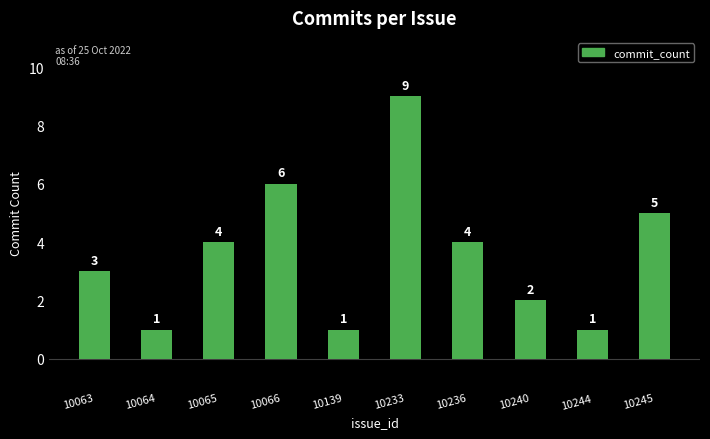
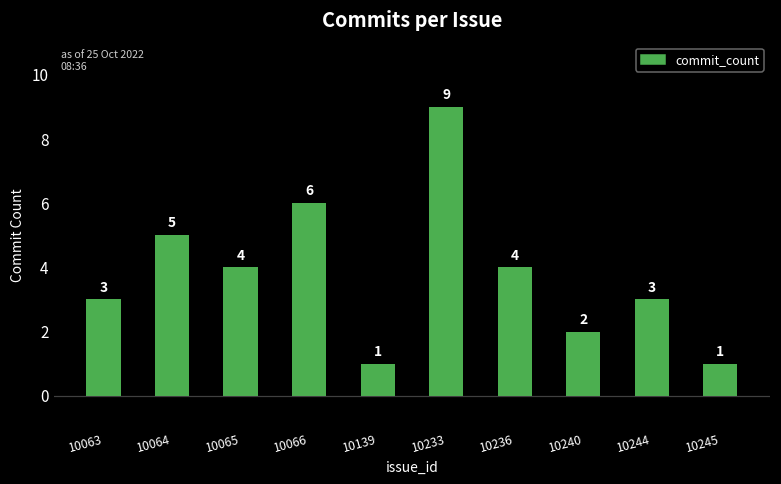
10064: 1 -> 5
10244: 1 -> 3
10245: 5 -> 1
